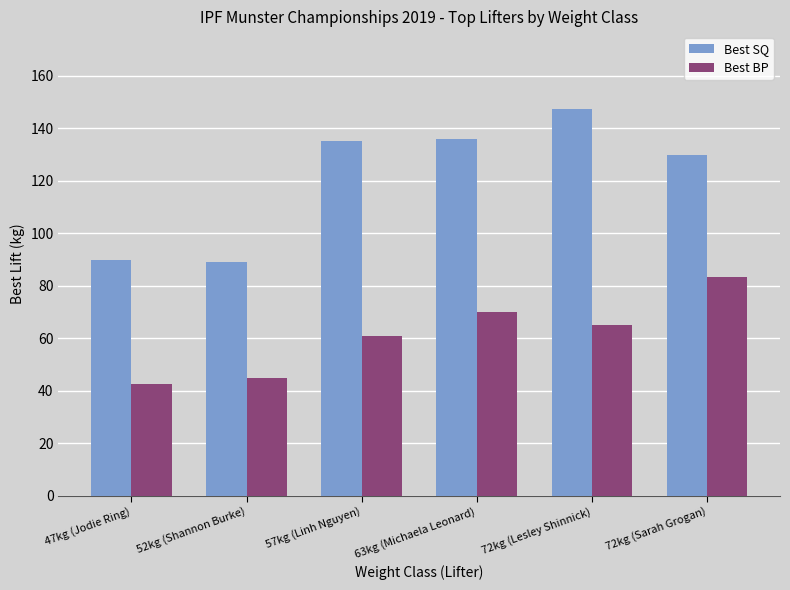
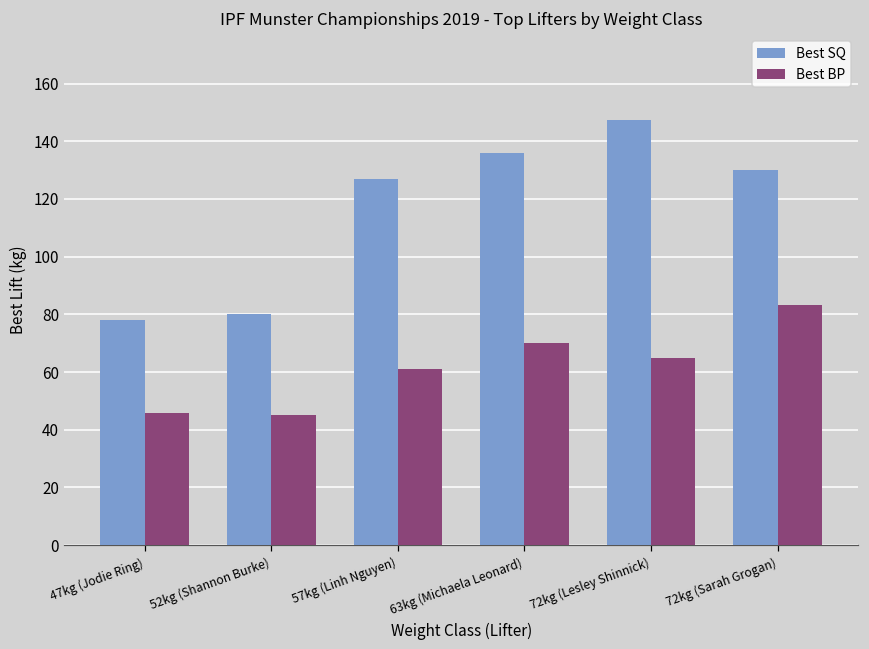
Best SQ, 47kg (Jodie Ring): 90 -> 78
Best BP, 47kg (Jodie Ring): 43 -> 46
Best SQ, 52kg (Shannon Burke): 89 -> 80
Best SQ, 57kg (Linh Nguyen): 135 -> 127
